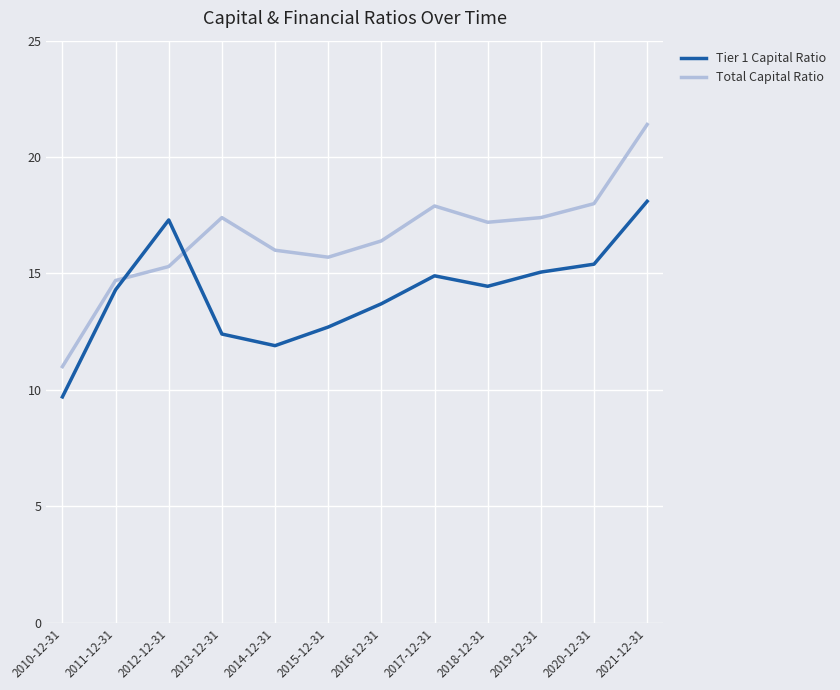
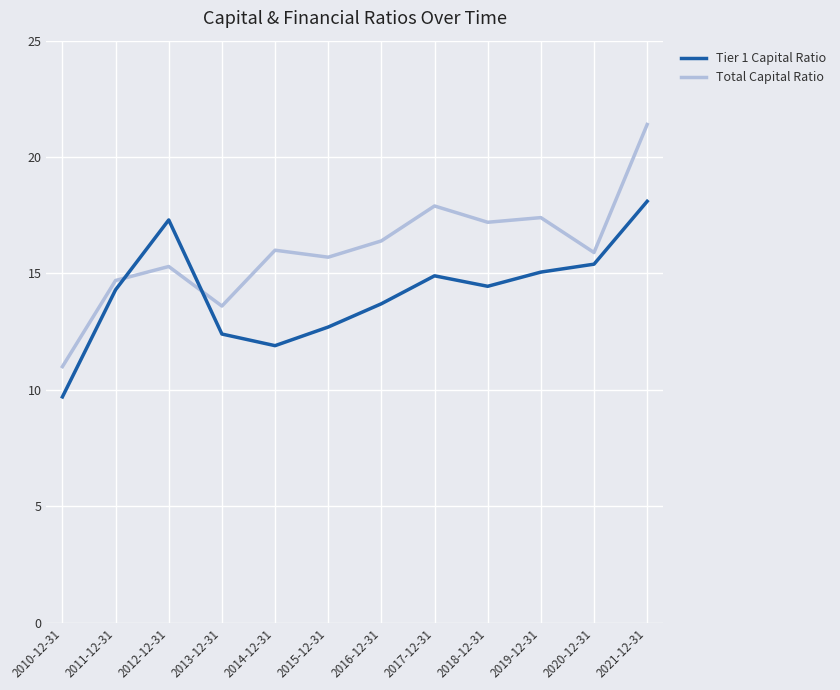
Total Capital Ratio, 2013-12-31: 17.4 -> 13.6
Total Capital Ratio, 2020-12-31: 18.0 -> 15.9
